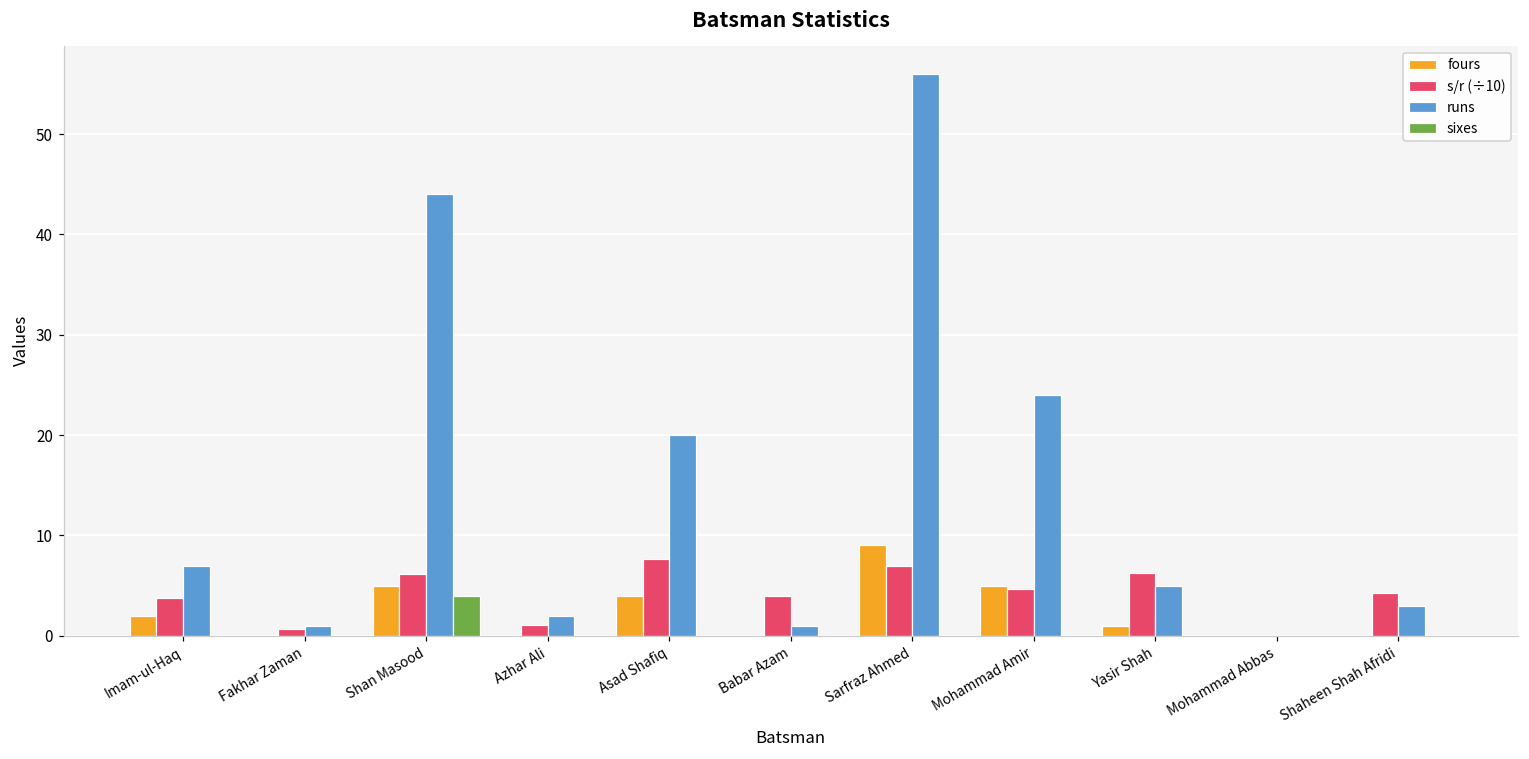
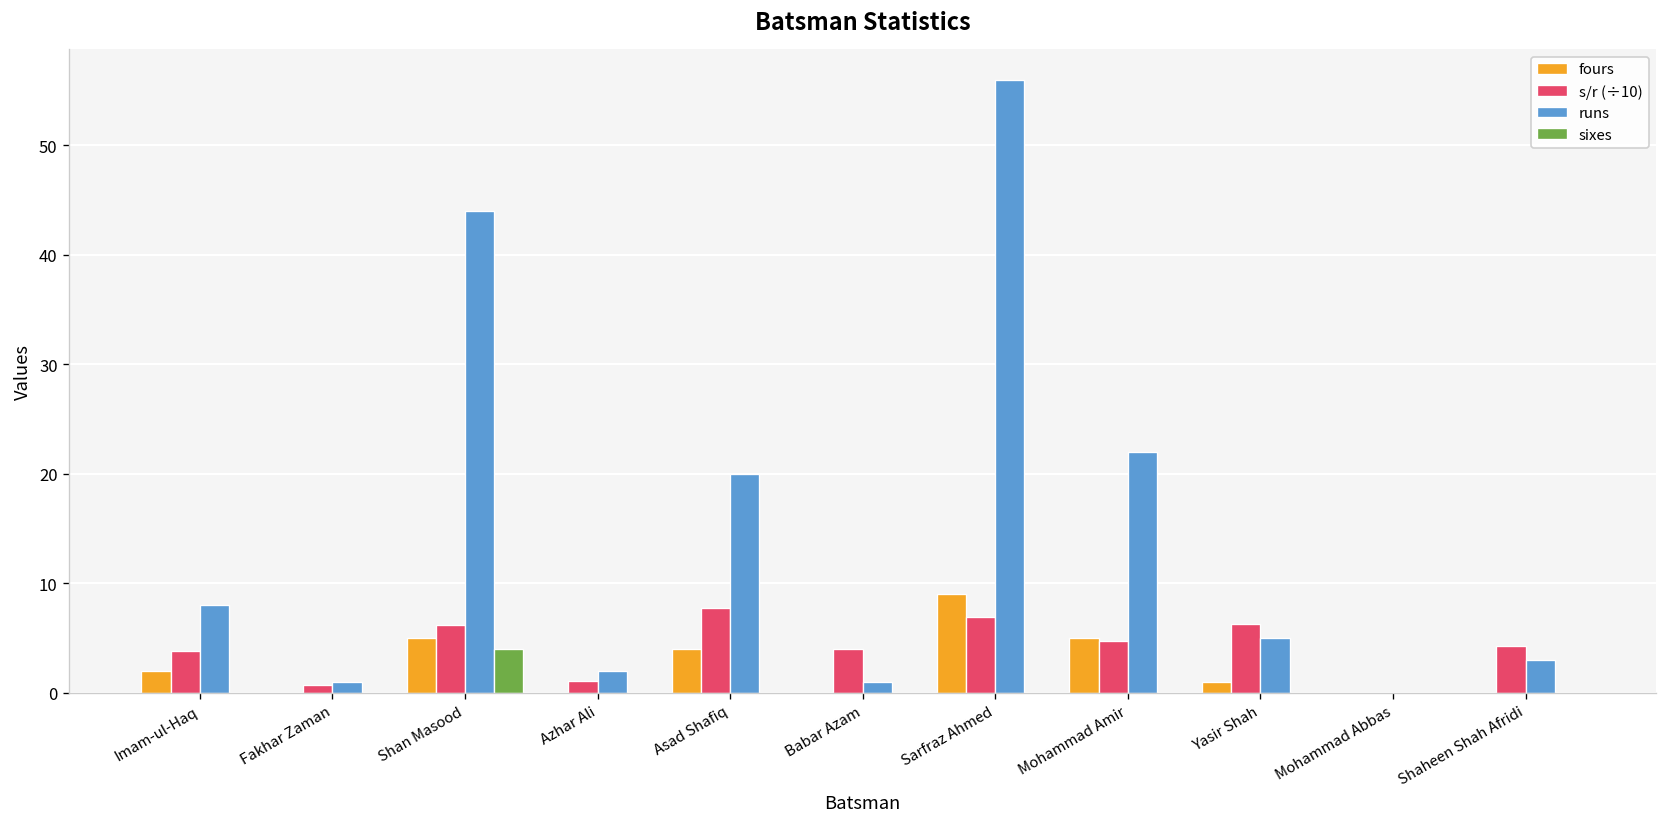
runs, Imam-ul-Haq: 7 -> 8
runs, Mohammad Amir: 24 -> 22
